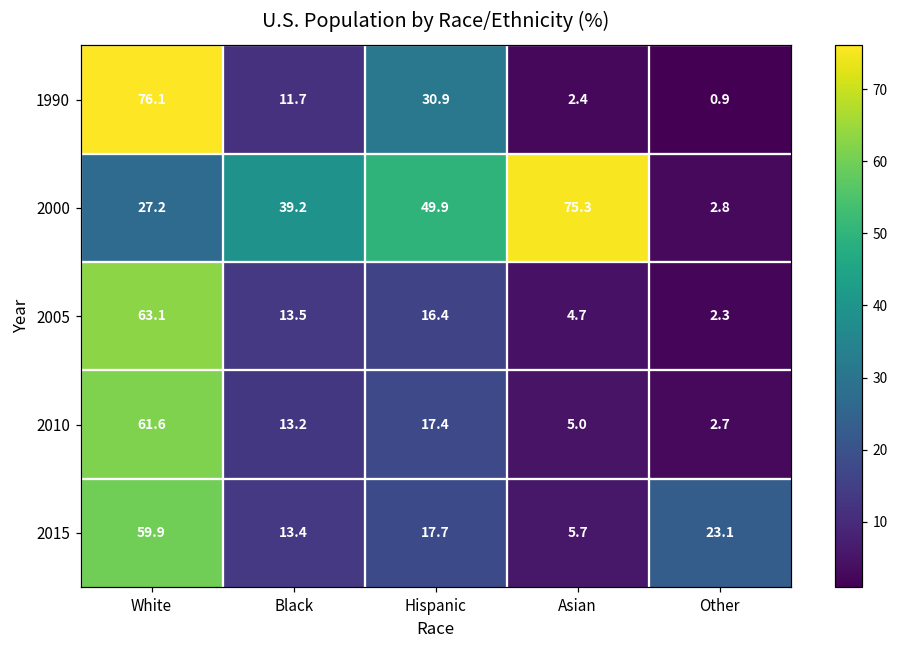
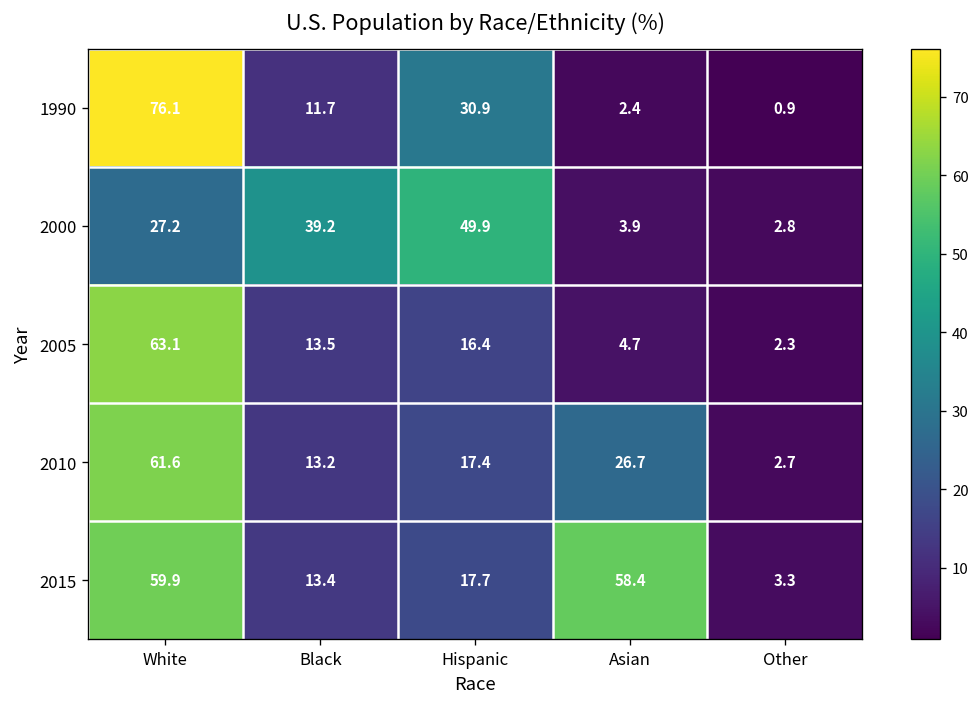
2000, Asian: 75.3 -> 3.9
2010, Asian: 5.0 -> 26.7
2015, Asian: 5.7 -> 58.4
2015, Other: 23.1 -> 3.3
